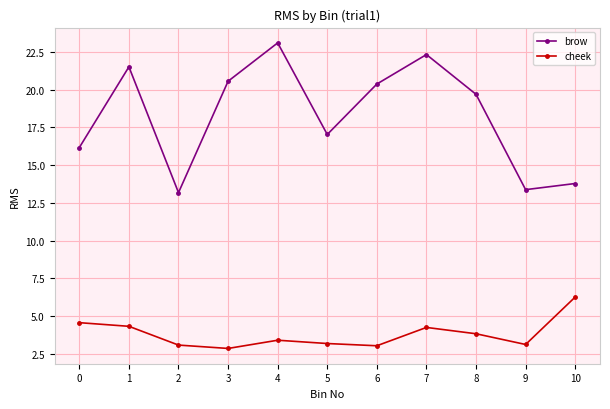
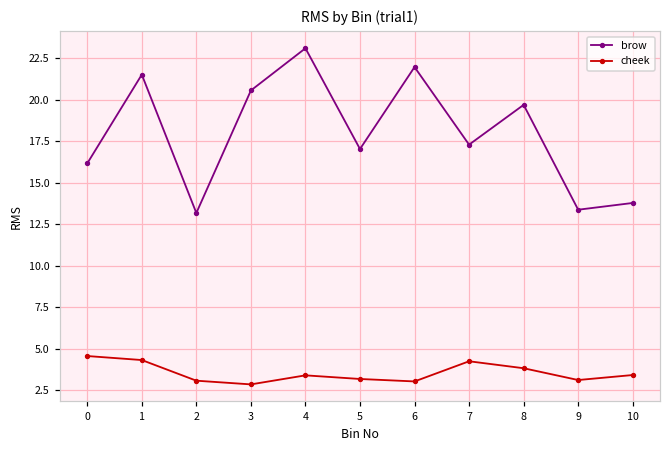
brow, 6: 20.4 -> 22.0
brow, 7: 22.3 -> 17.3
cheek, 10: 6.3 -> 3.4
